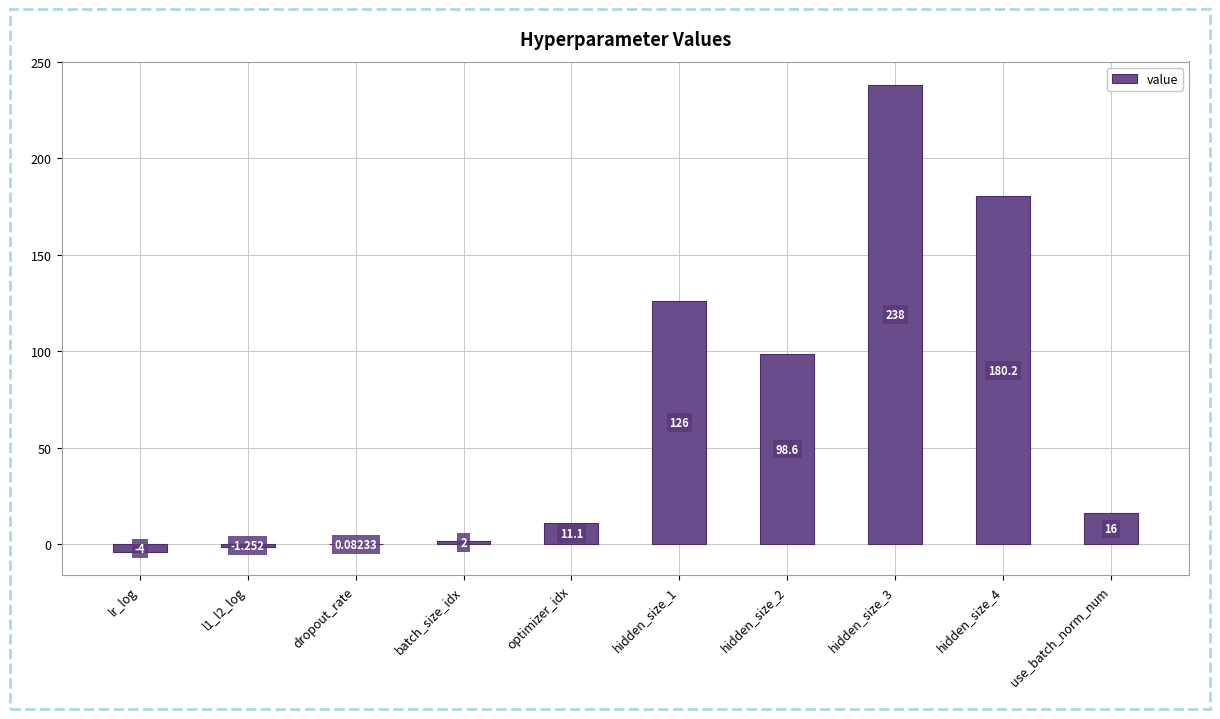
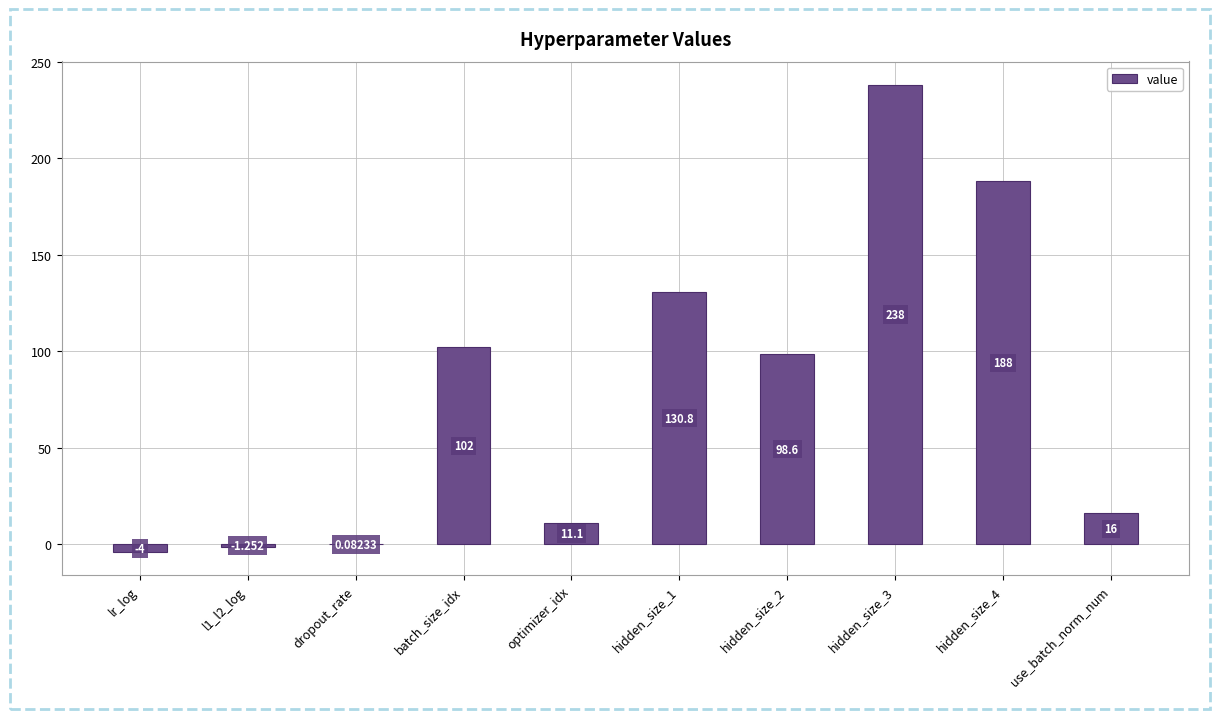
batch_size_idx: 2 -> 102
hidden_size_1: 126 -> 130.8
hidden_size_4: 180.2 -> 188
